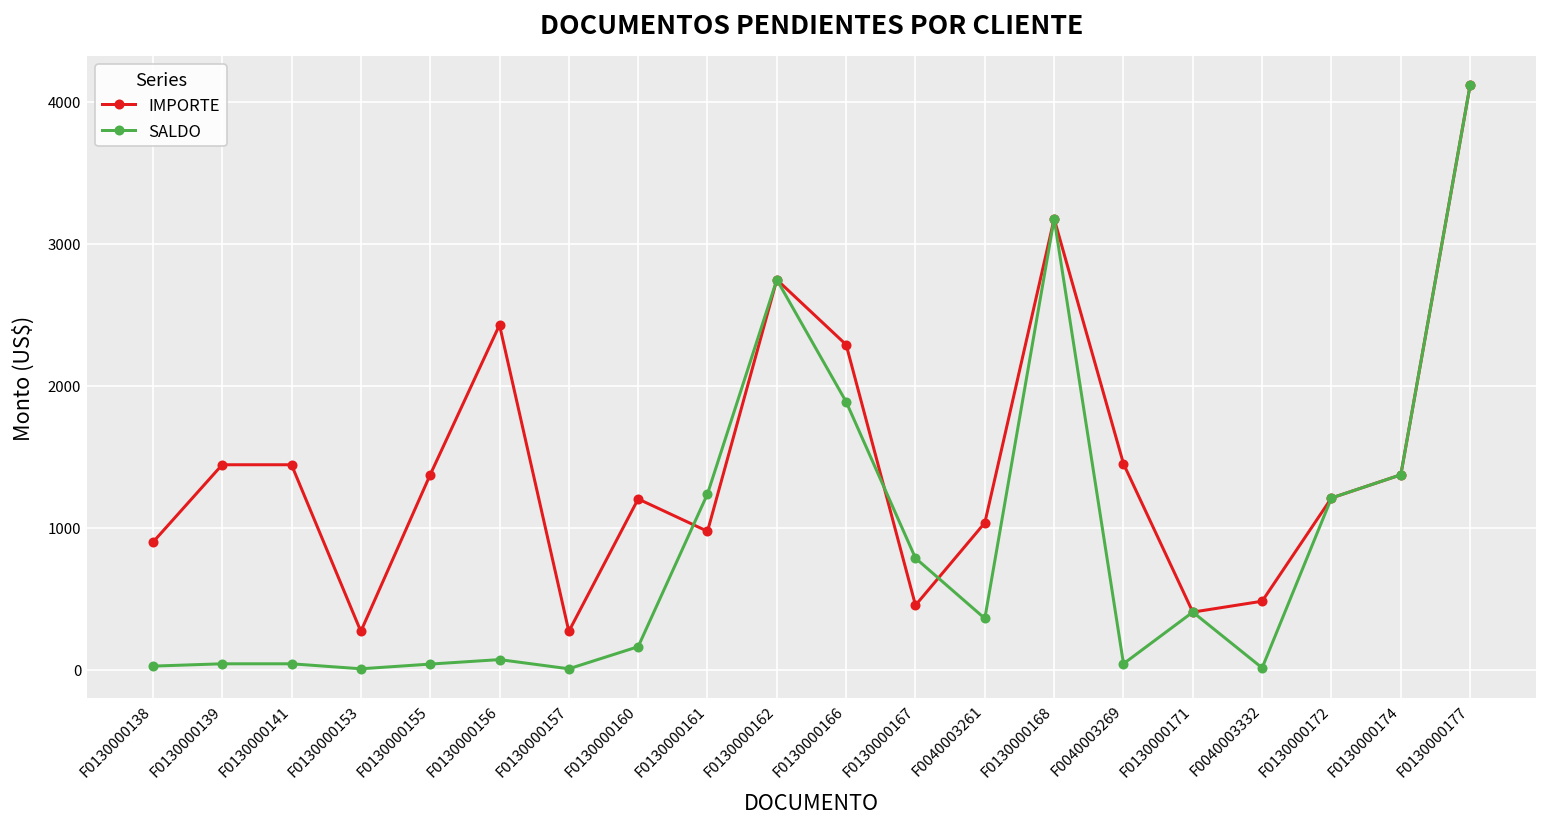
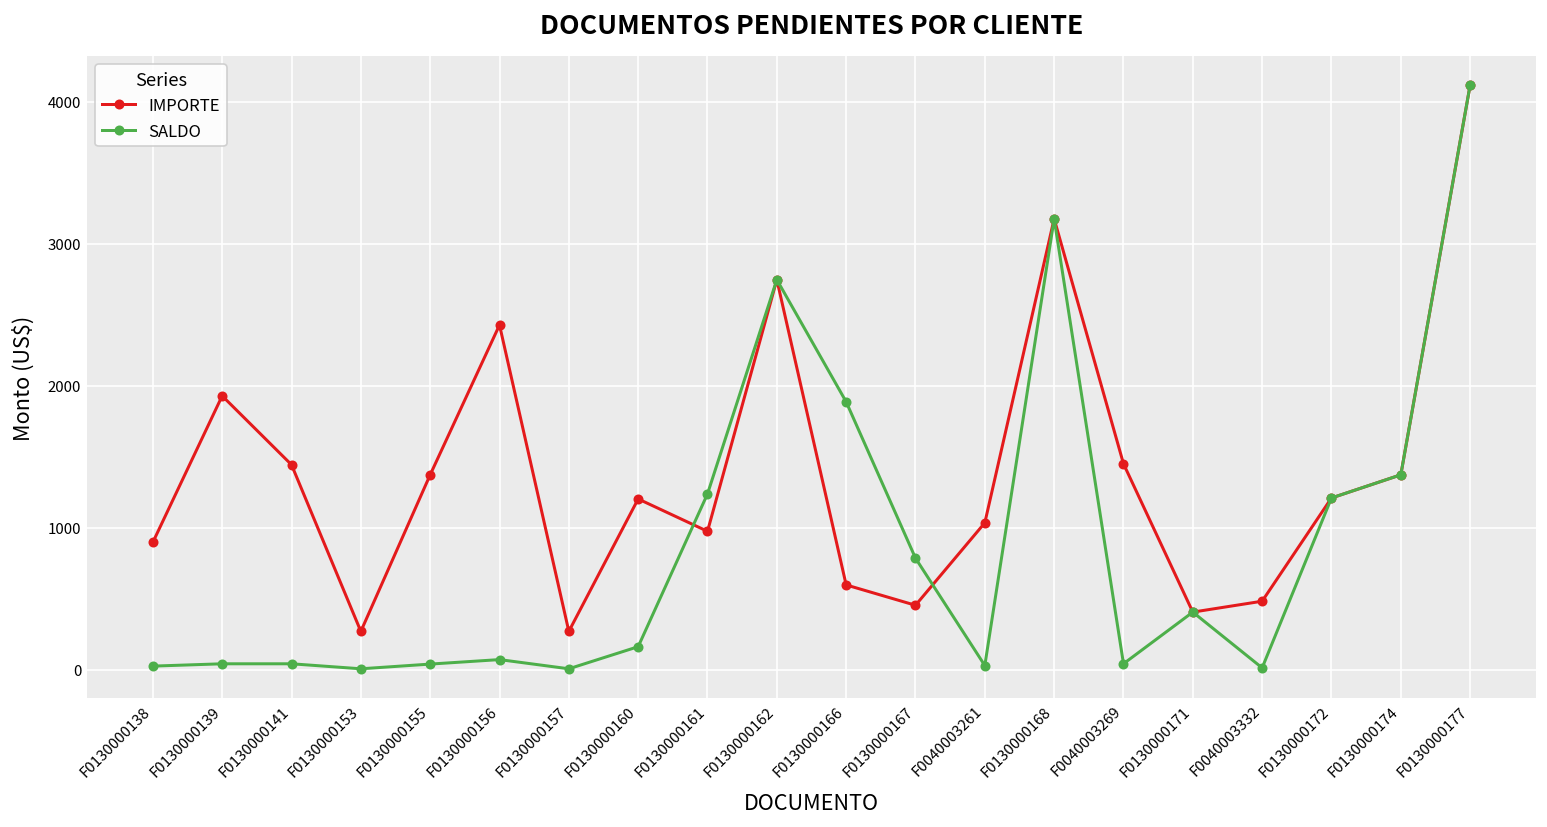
IMPORTE, F0130000139: 1440 -> 1930
IMPORTE, F0130000166: 2290 -> 600
SALDO, F0040003261: 360 -> 30
